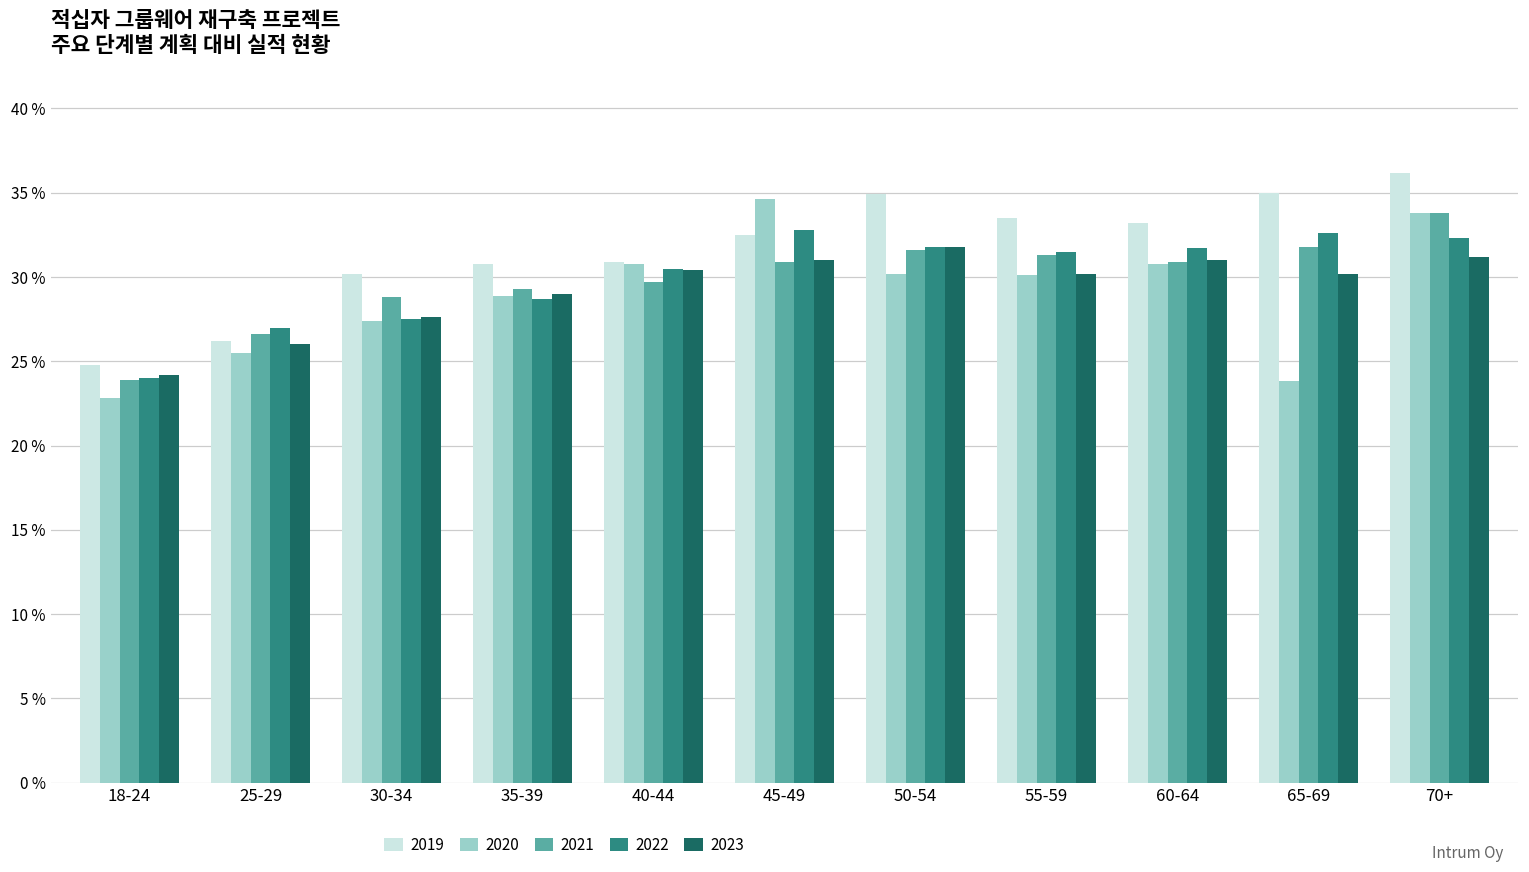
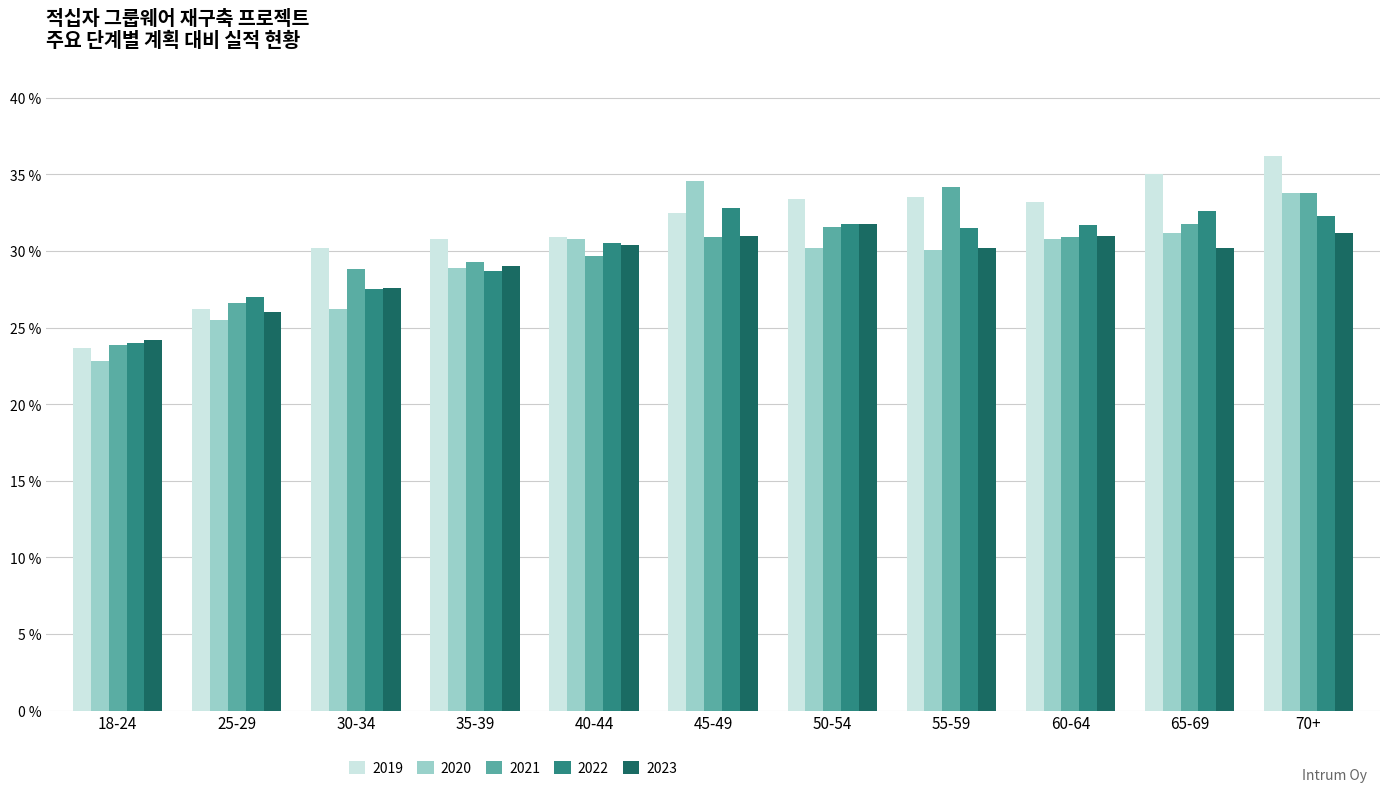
2019, 18-24: 24.8 % -> 23.7 %
2020, 30-34: 27.4 % -> 26.2 %
2019, 50-54: 34.9 % -> 33.4 %
2021, 55-59: 31.3 % -> 34.2 %
2020, 65-69: 23.8 % -> 31.2 %
